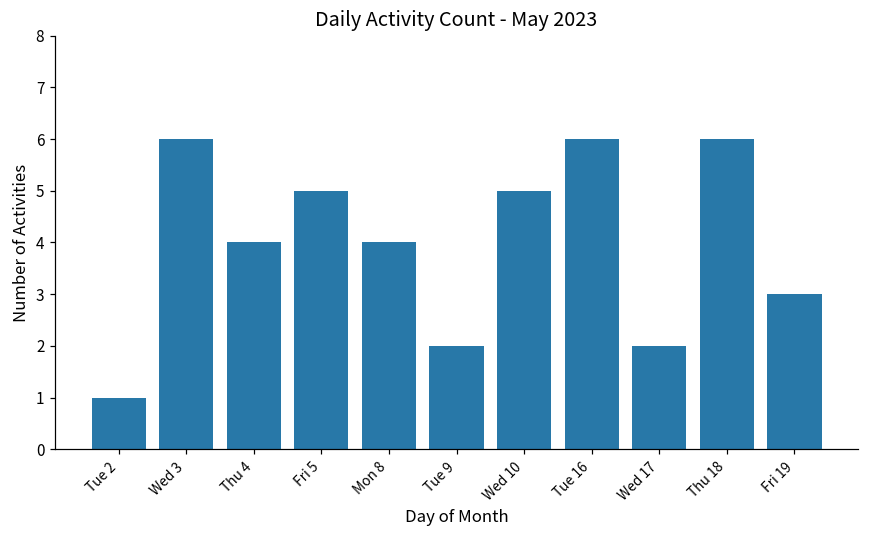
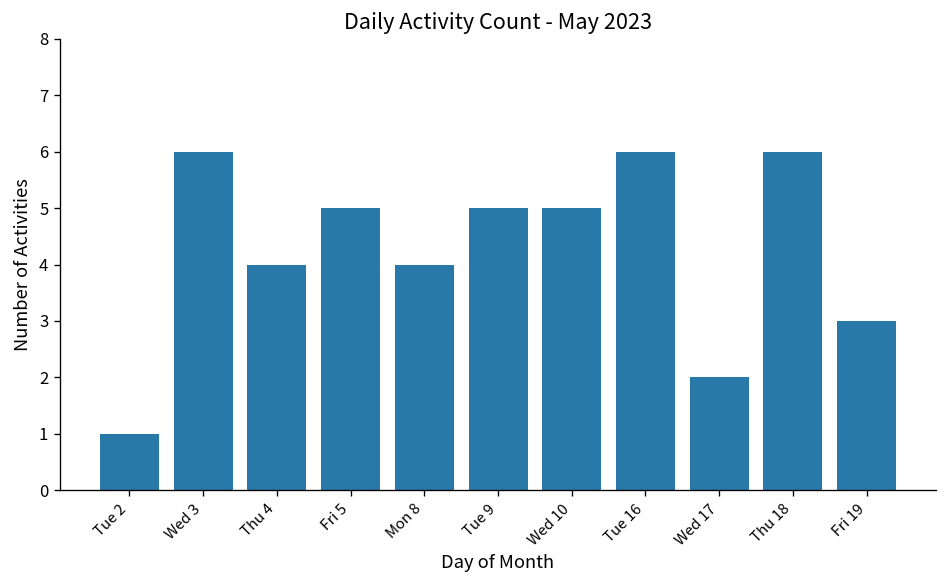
Tue 9: 2 -> 5
